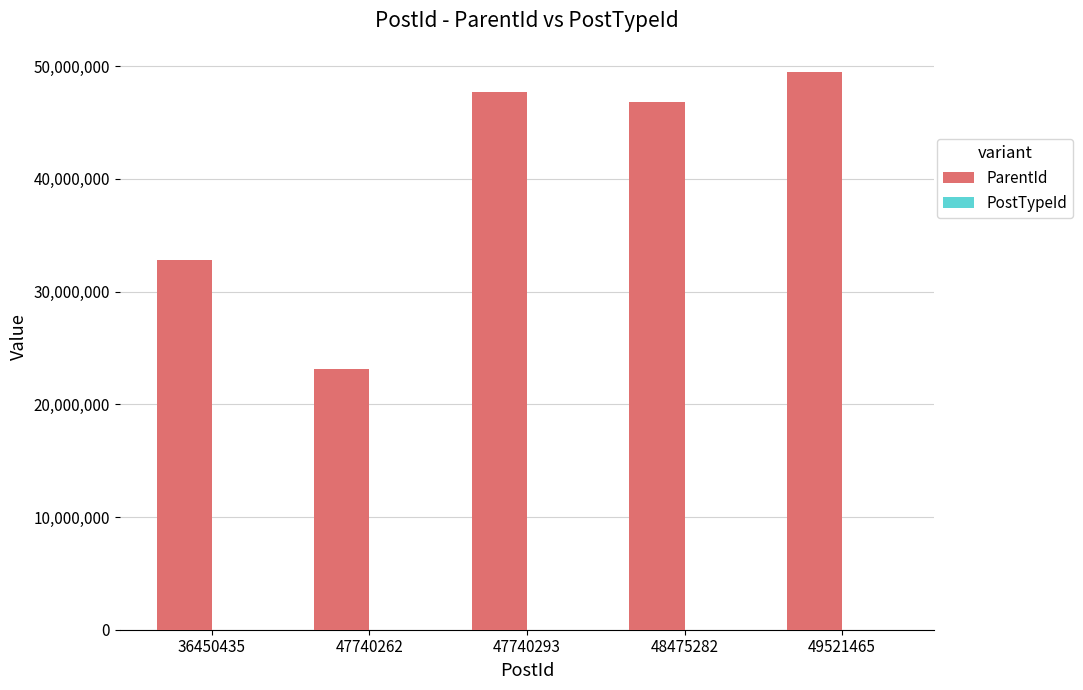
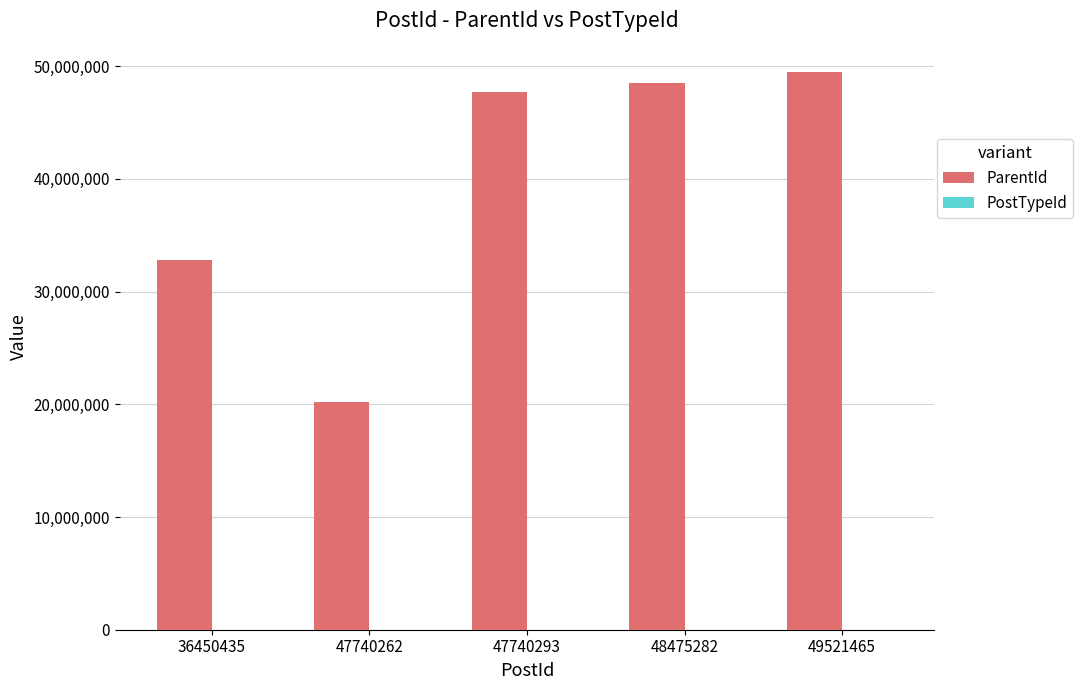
ParentId, 47740262: 23,100,000 -> 20,200,000
ParentId, 48475282: 46,800,000 -> 48,500,000
